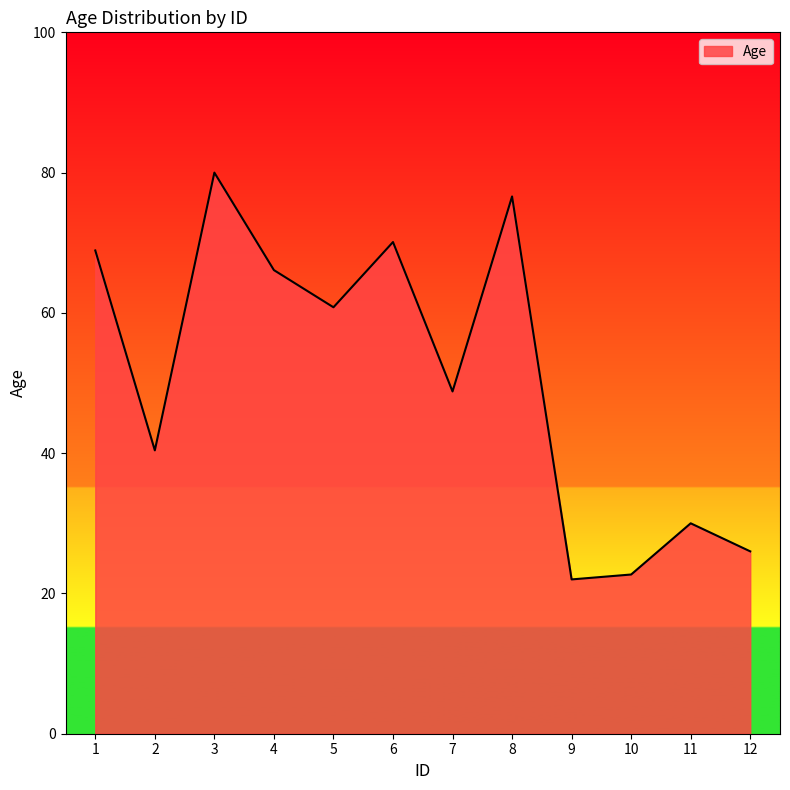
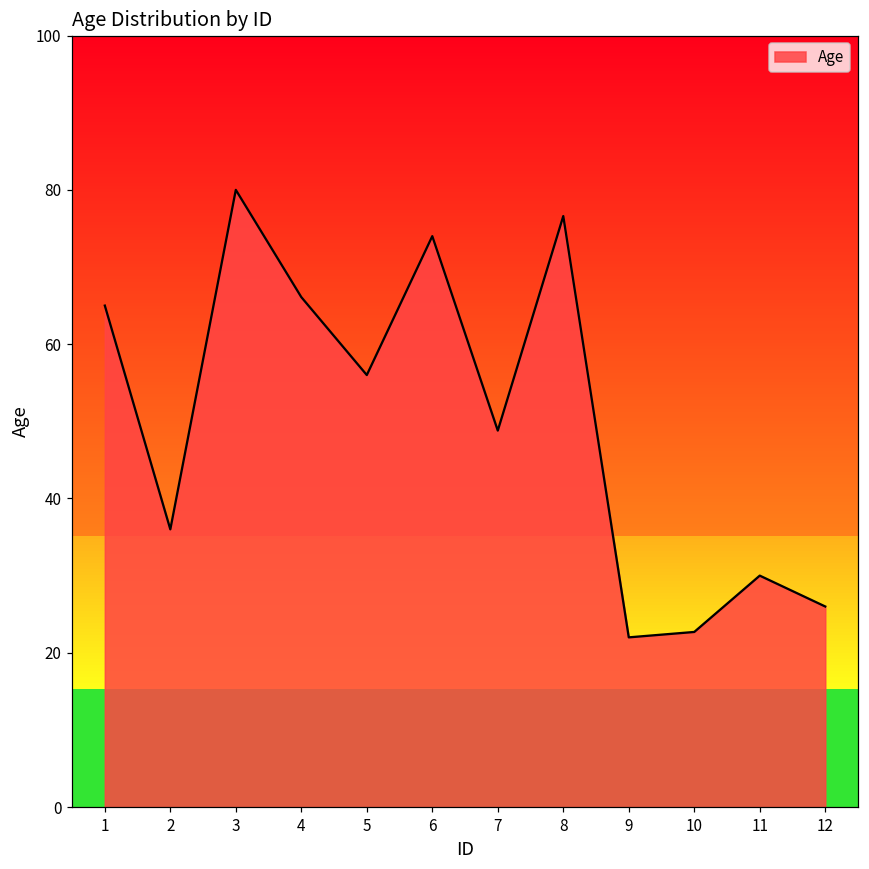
1: 69 -> 65
2: 40 -> 36
5: 61 -> 56
6: 70 -> 74
